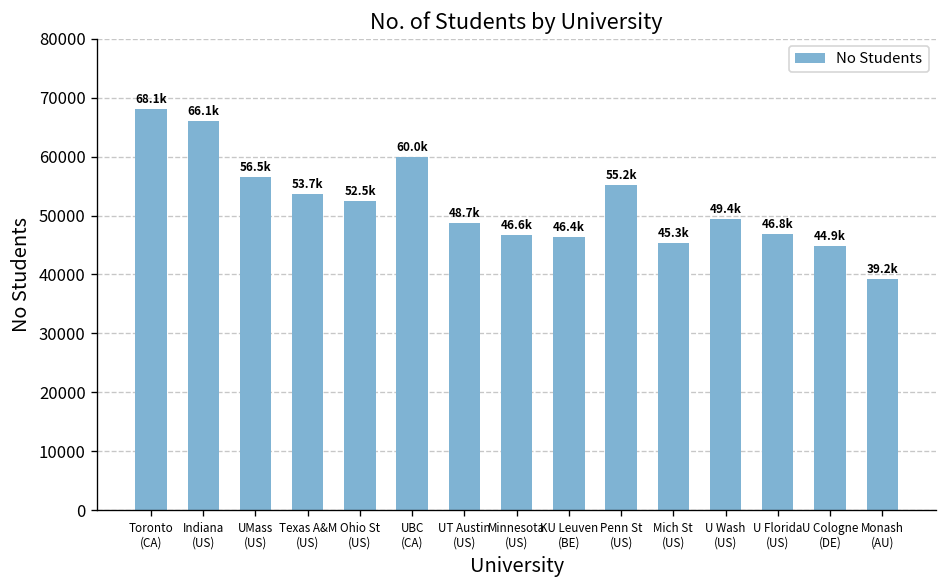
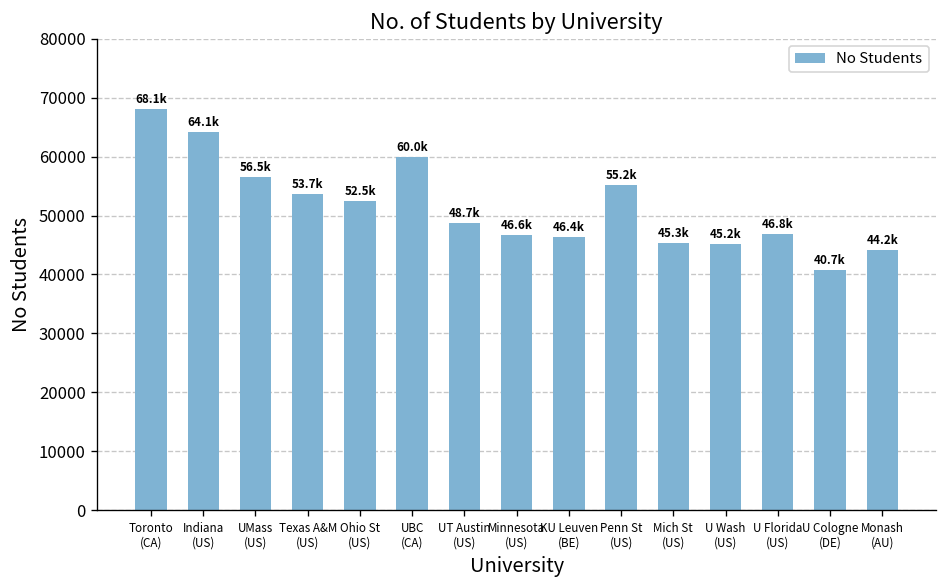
Indiana (US): 66.1k -> 64.1k
U Wash (US): 49.4k -> 45.2k
U Cologne (DE): 44.9k -> 40.7k
Monash (AU): 39.2k -> 44.2k
